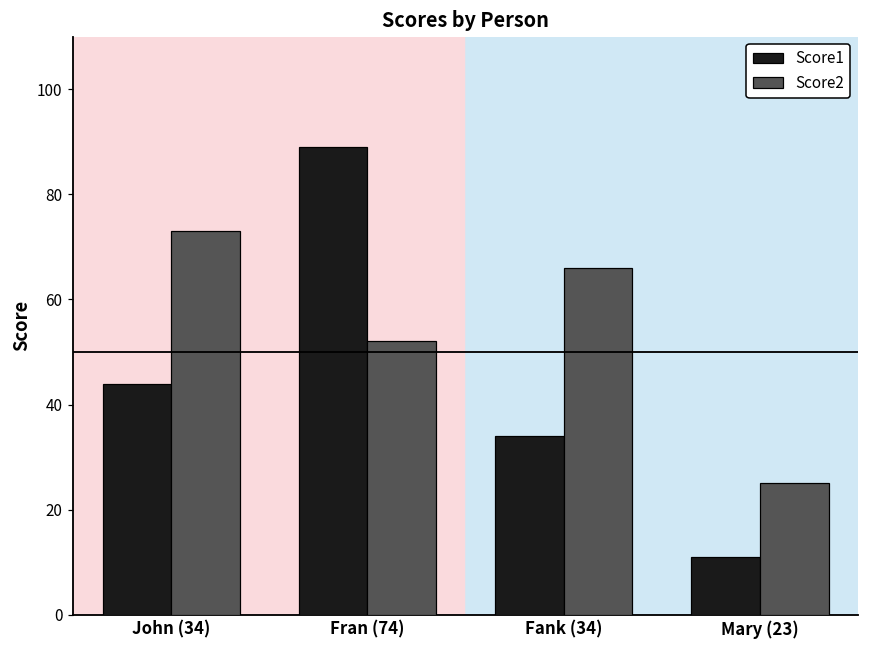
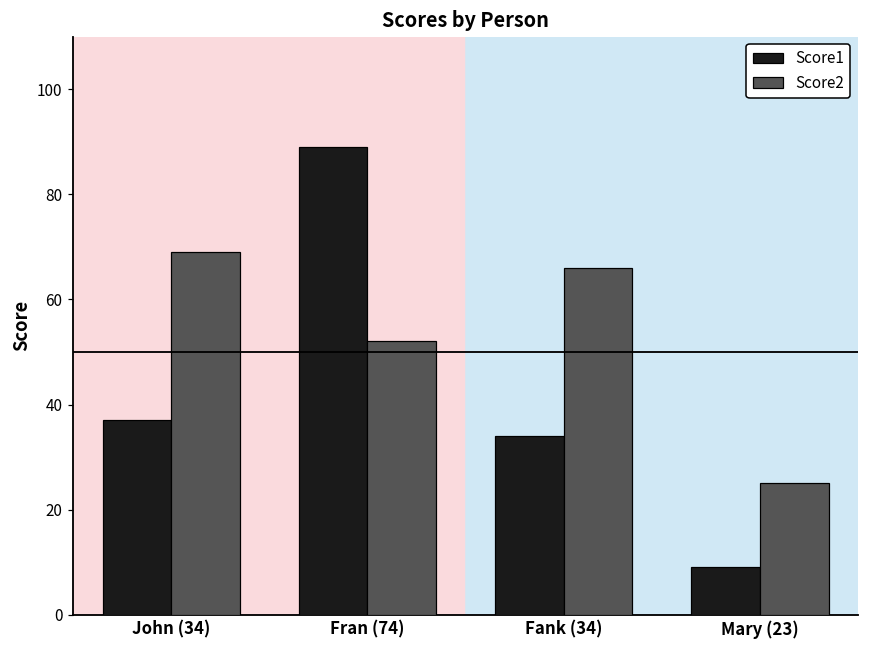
Score1, John (34): 44 -> 37
Score2, John (34): 73 -> 69
Score1, Mary (23): 11 -> 9
